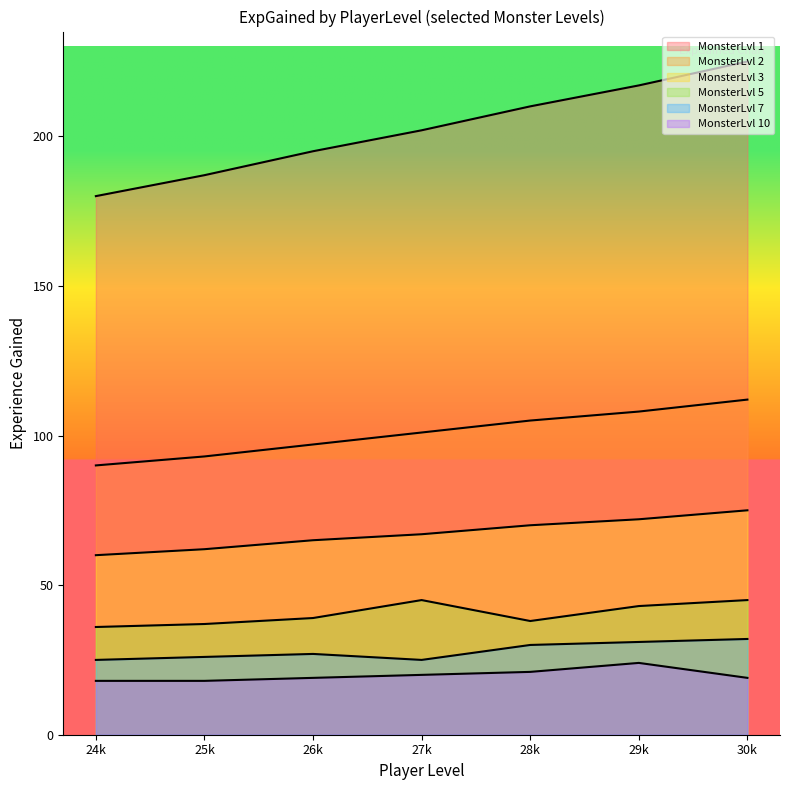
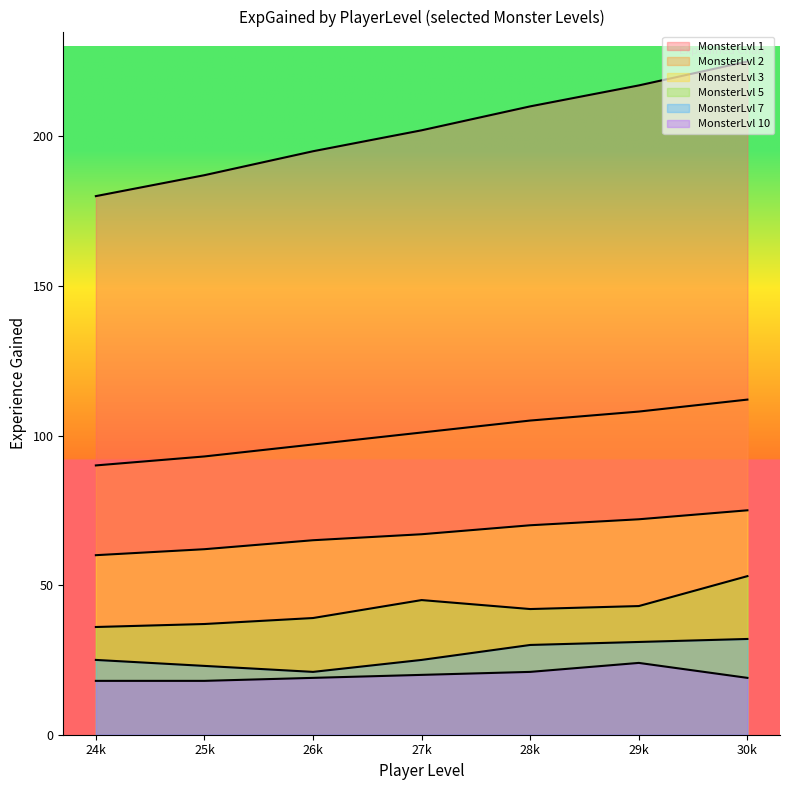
MonsterLvl 7, 25k: 26 -> 23
MonsterLvl 7, 26k: 27 -> 21
MonsterLvl 5, 28k: 38 -> 42
MonsterLvl 5, 30k: 45 -> 53
